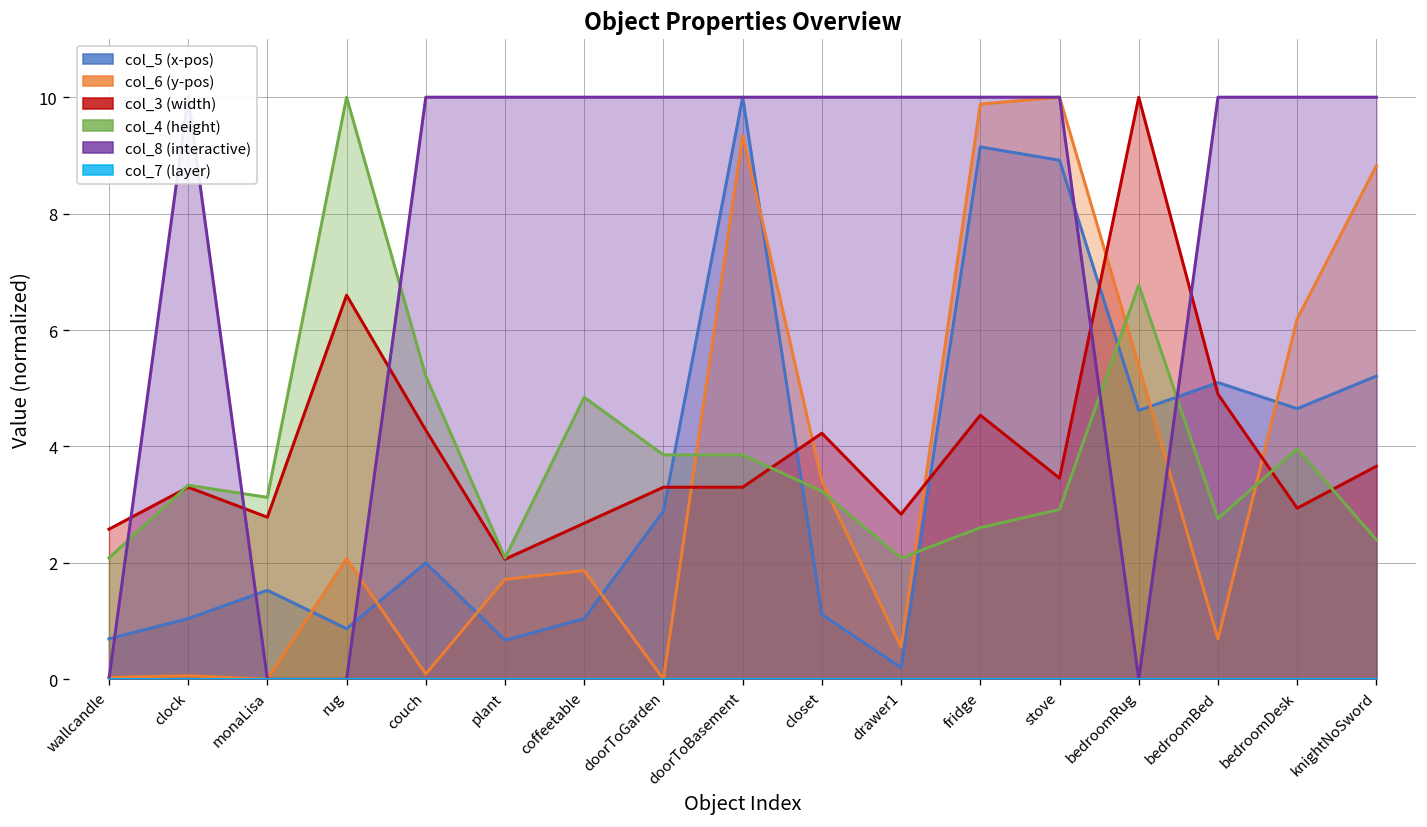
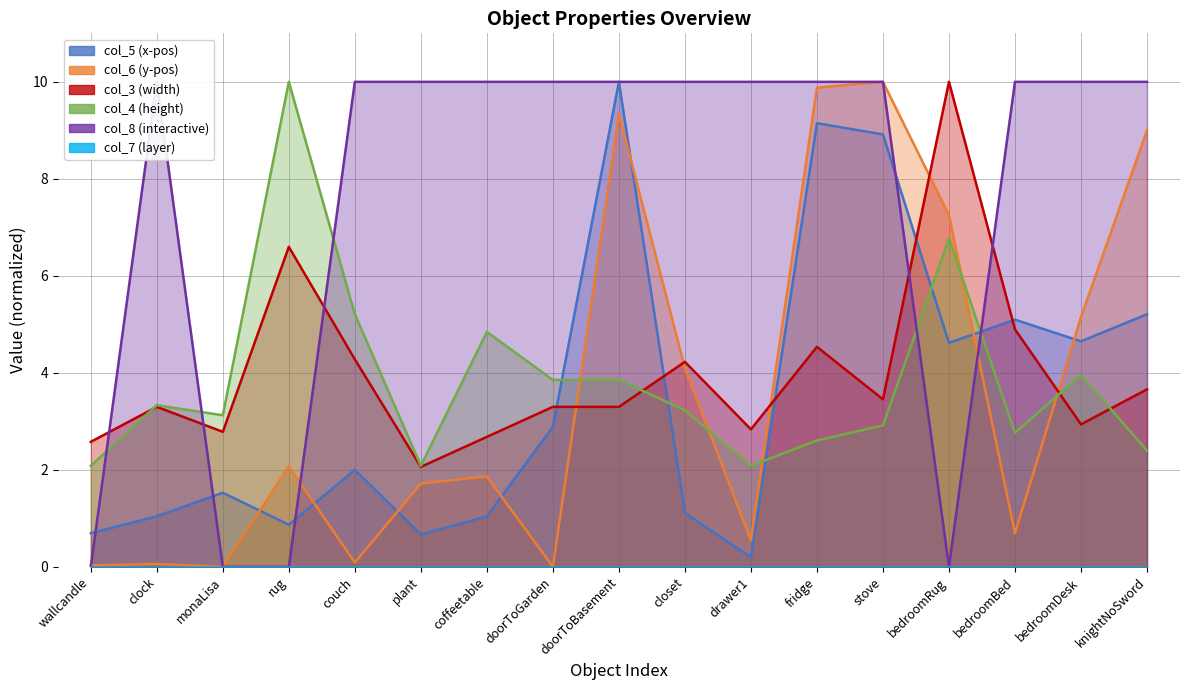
col_6 (y-pos), closet: 3.4 -> 4.1
col_6 (y-pos), bedroomRug: 5.4 -> 7.3
col_6 (y-pos), bedroomDesk: 6.2 -> 5.2
col_6 (y-pos), knightNoSword: 8.8 -> 9.0
